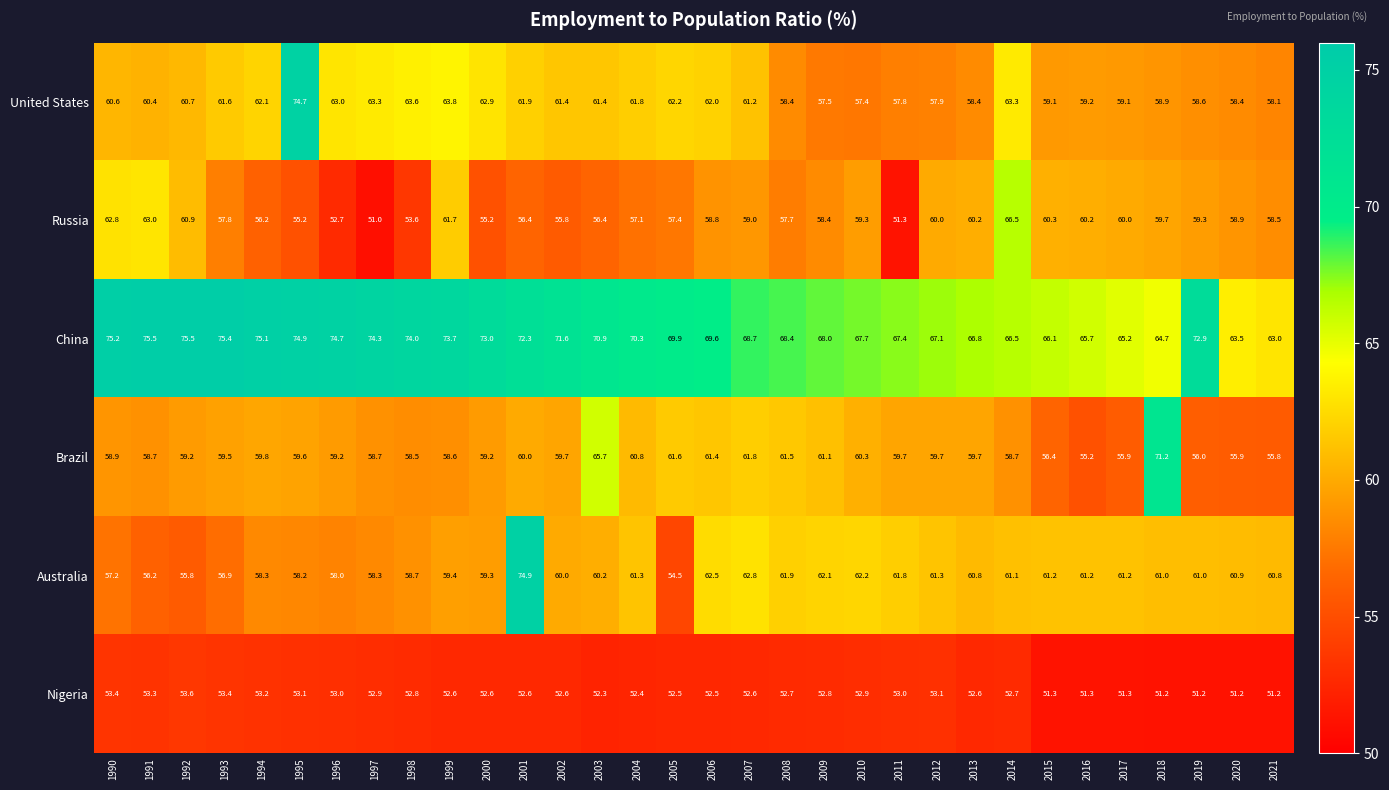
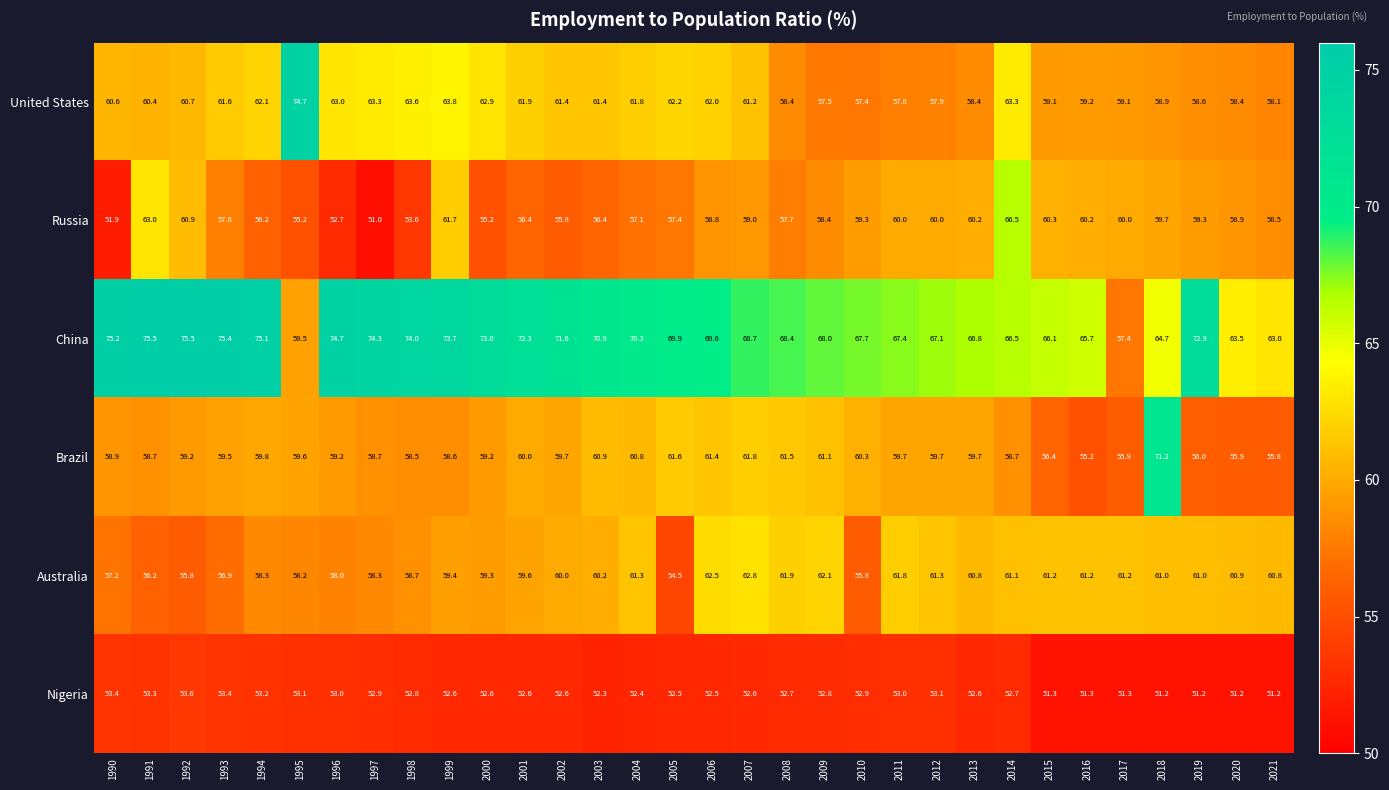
Russia, 1990: 62.8 -> 51.9
Russia, 2011: 51.3 -> 60.0
China, 1995: 74.9 -> 59.5
China, 2017: 65.2 -> 57.4
Brazil, 2003: 65.7 -> 60.9
Australia, 2001: 74.9 -> 59.6
Australia, 2010: 62.2 -> 55.8
